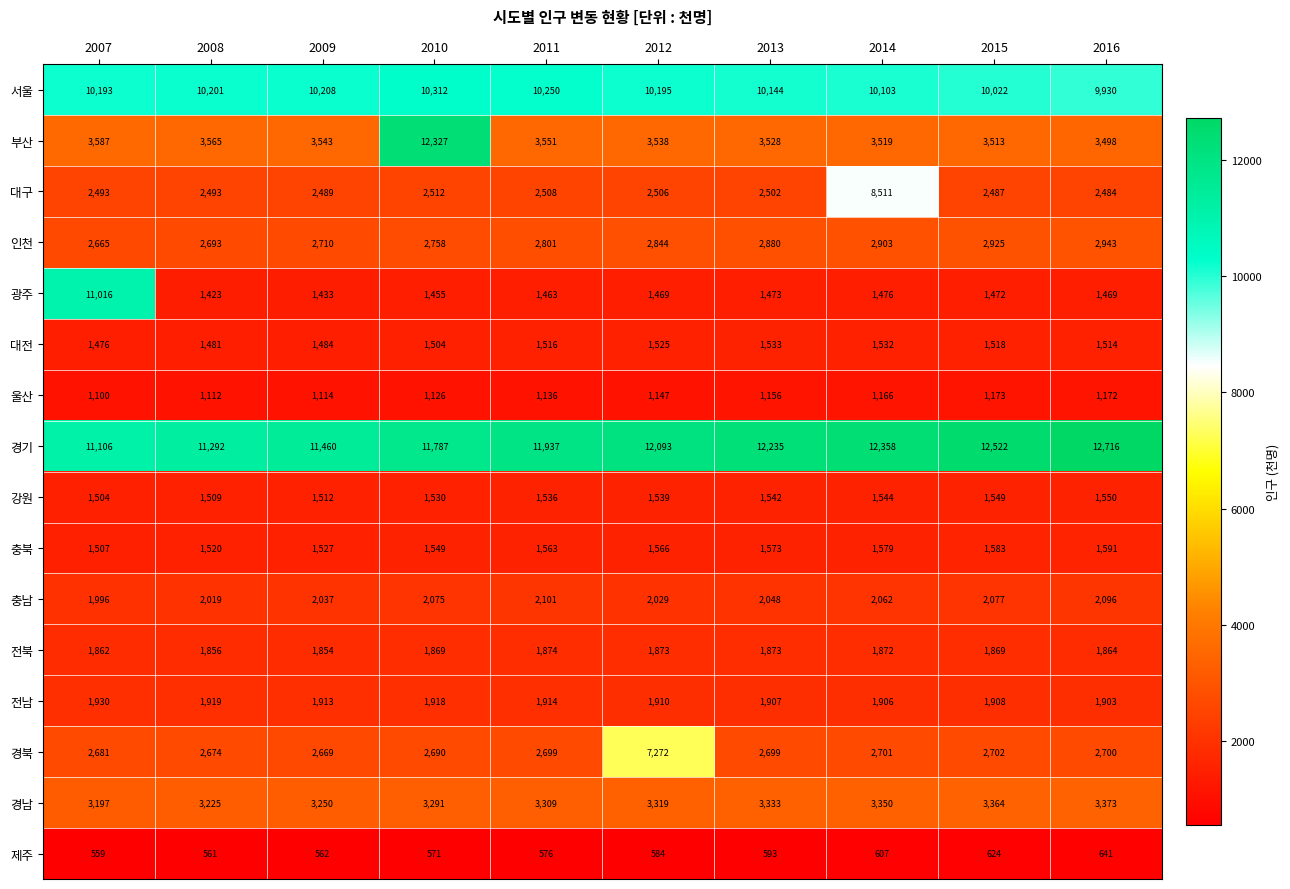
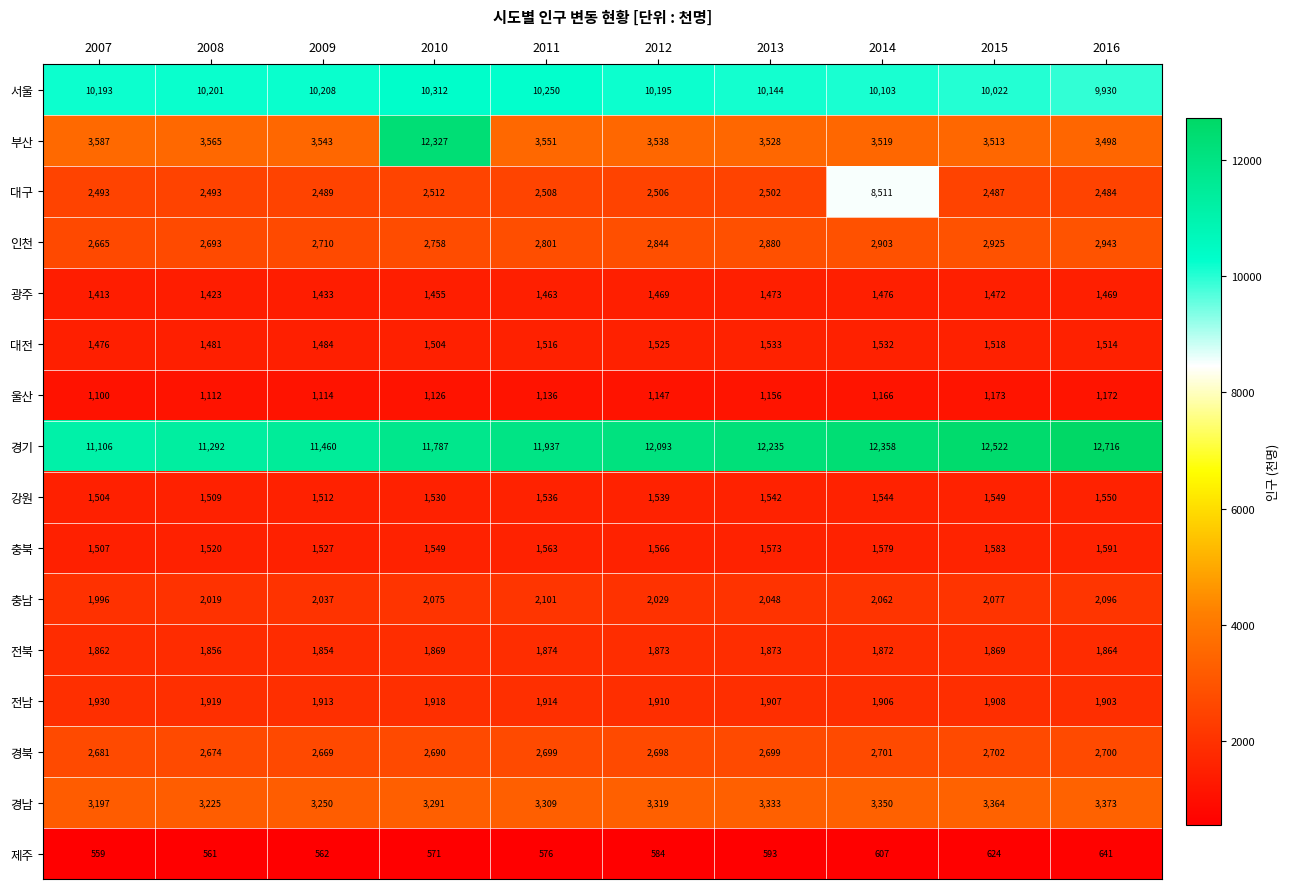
광주, 2007: 11,016 -> 1,413
경북, 2012: 7,272 -> 2,698
